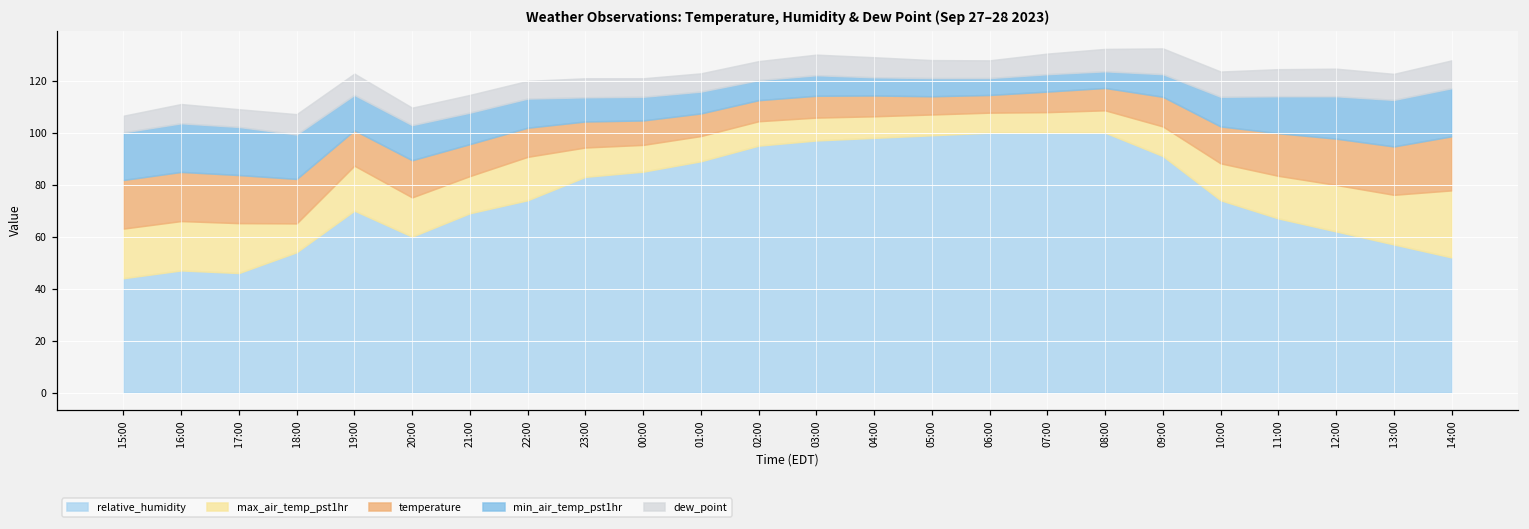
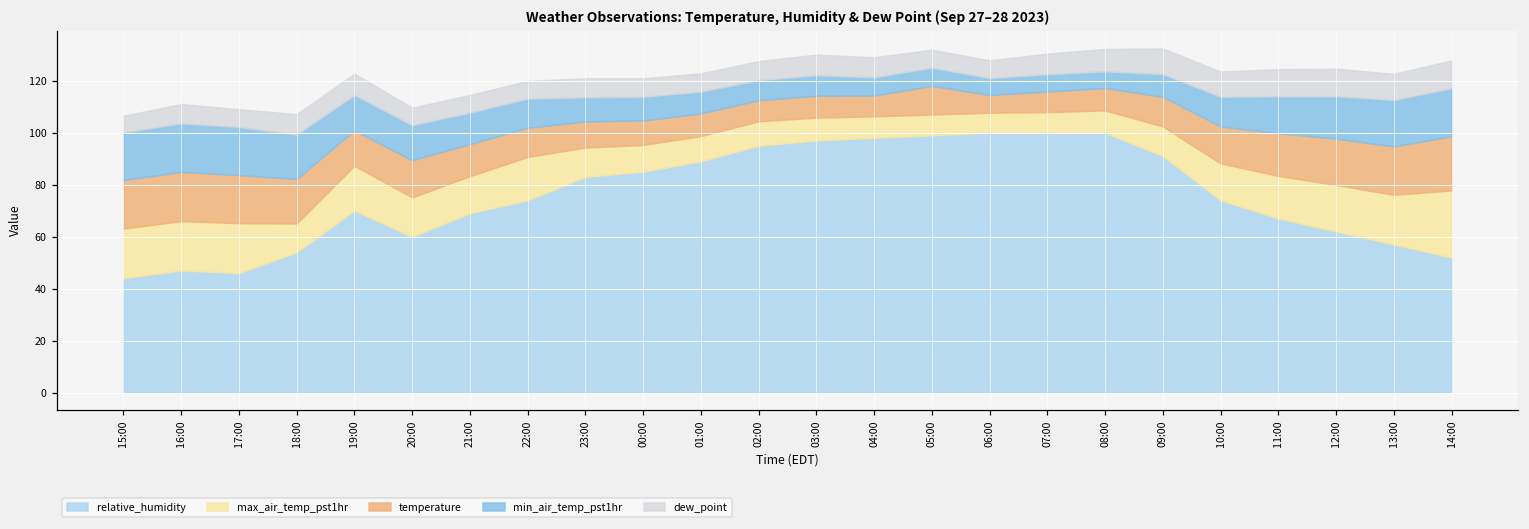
temperature, 05:00: 7 -> 11
